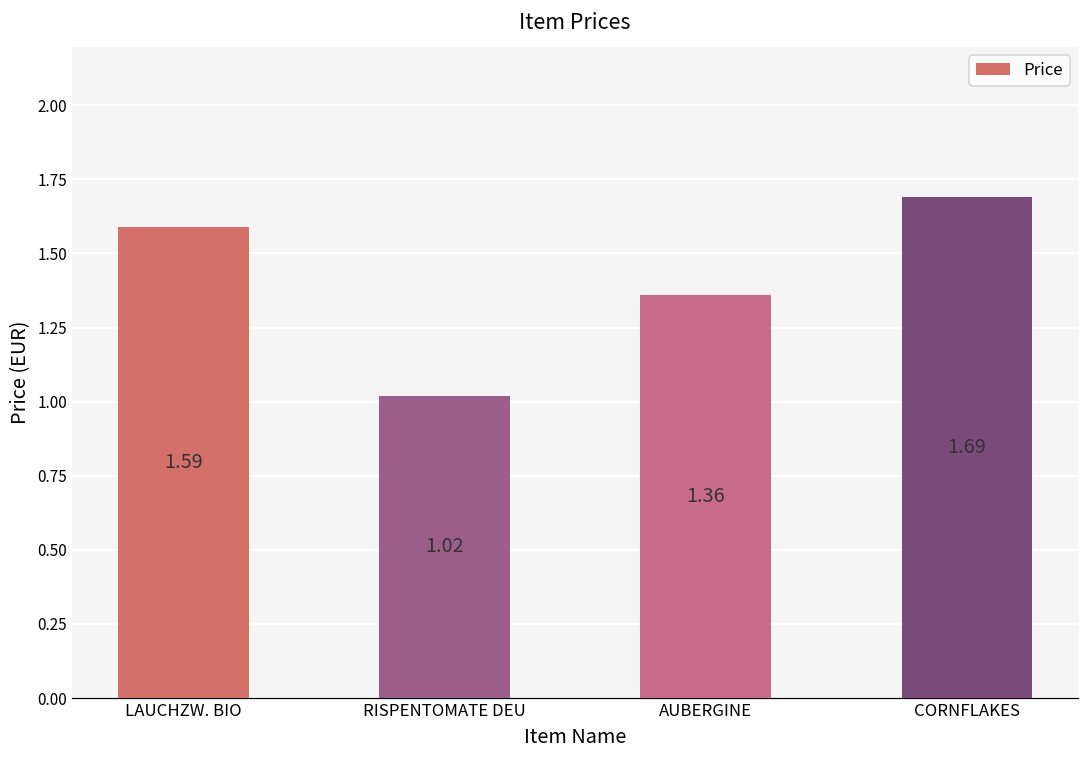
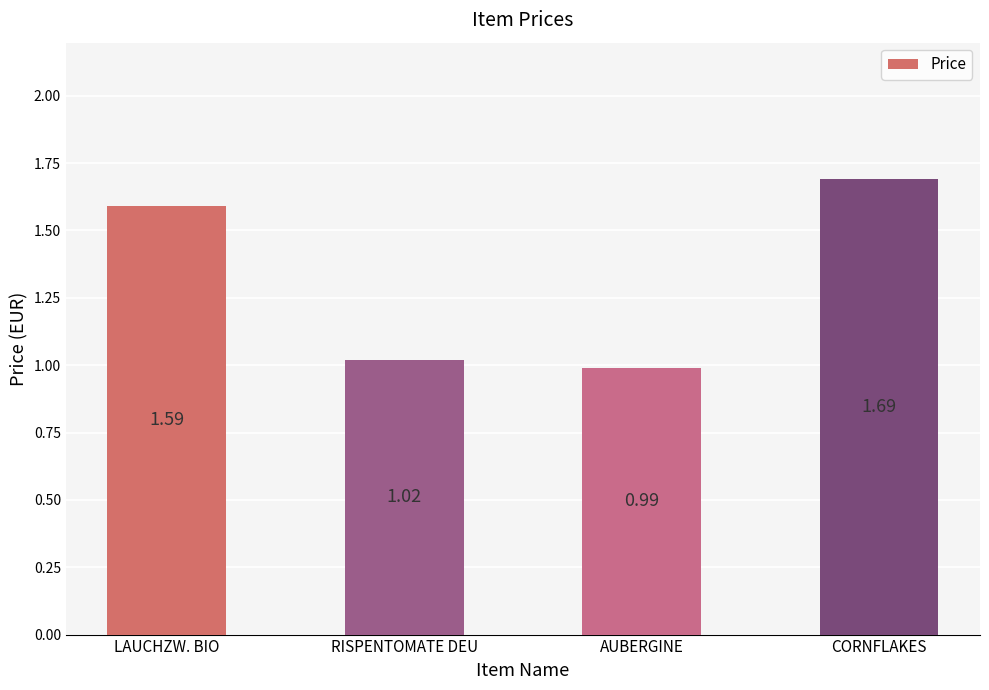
AUBERGINE: 1.36 -> 0.99
